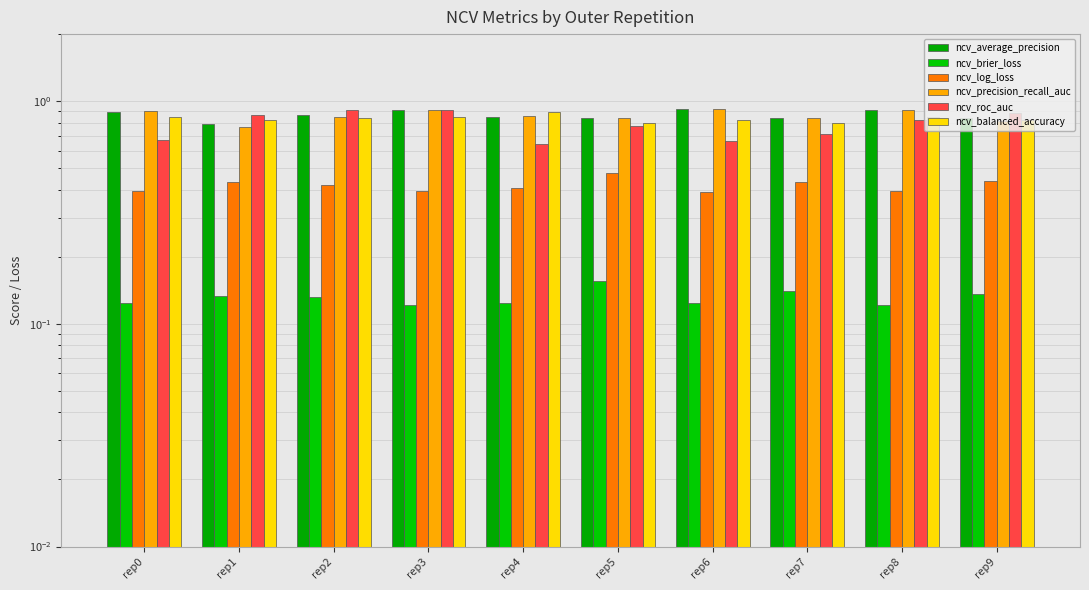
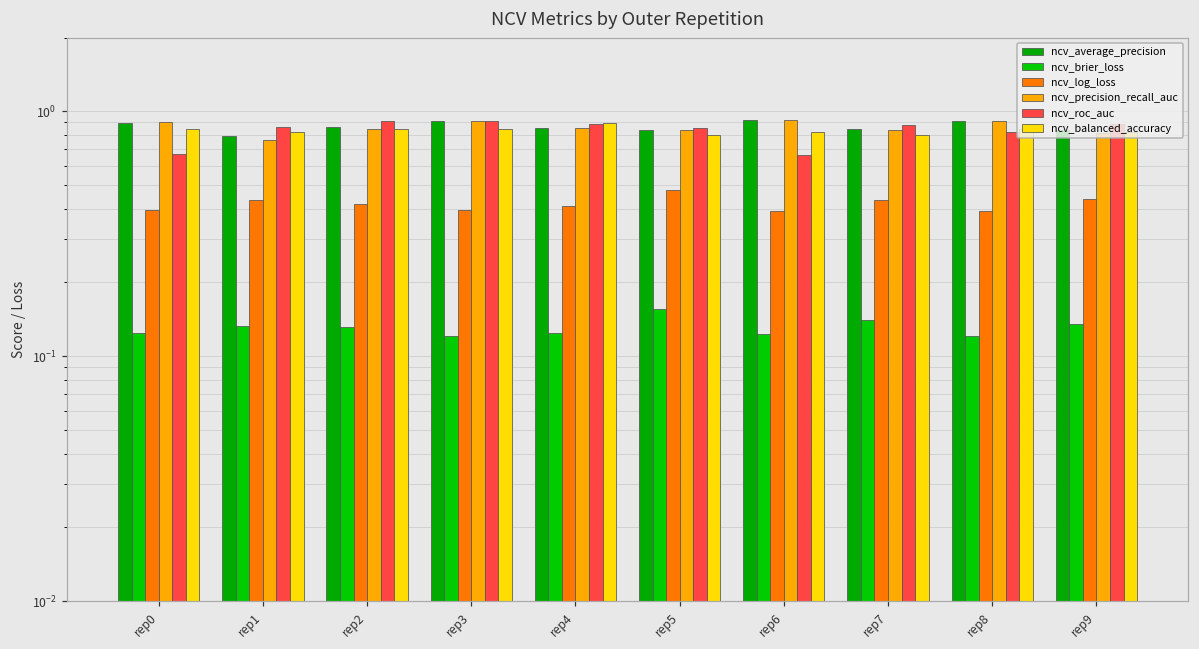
ncv_roc_auc, rep4: 0.64 -> 0.89
ncv_roc_auc, rep5: 0.78 -> 0.85
ncv_roc_auc, rep7: 0.71 -> 0.88
